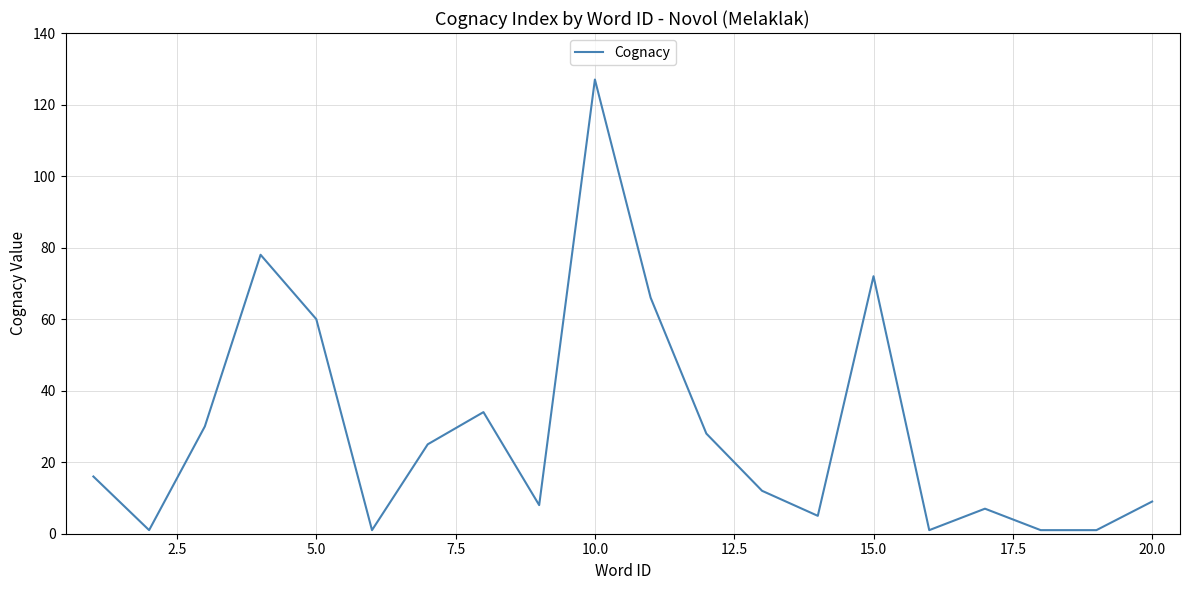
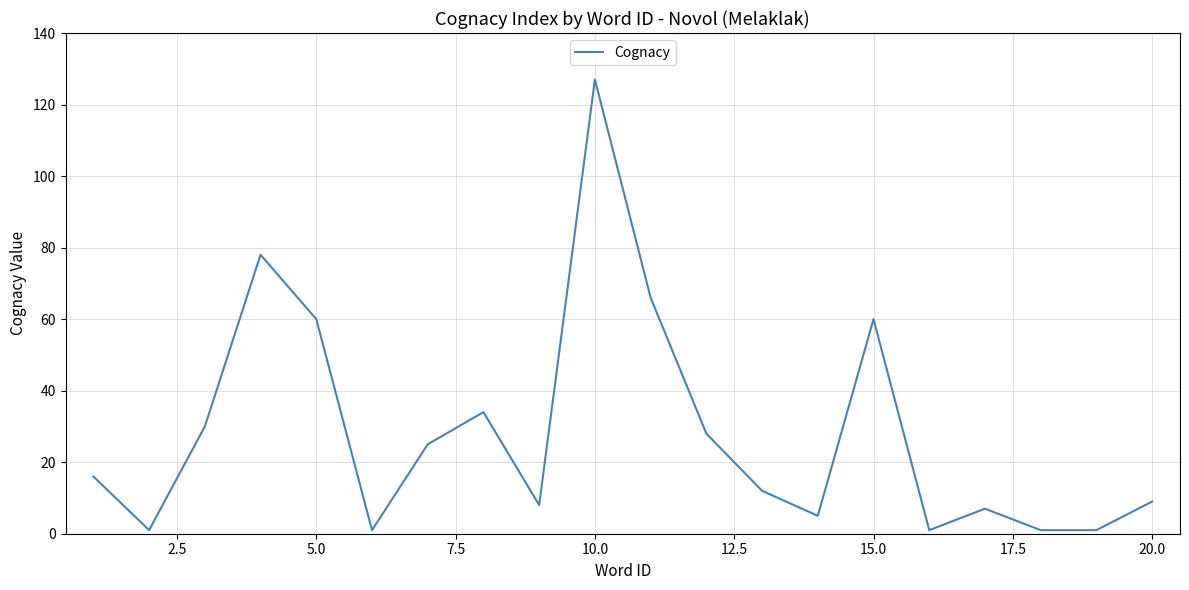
15.0: 72 -> 60
